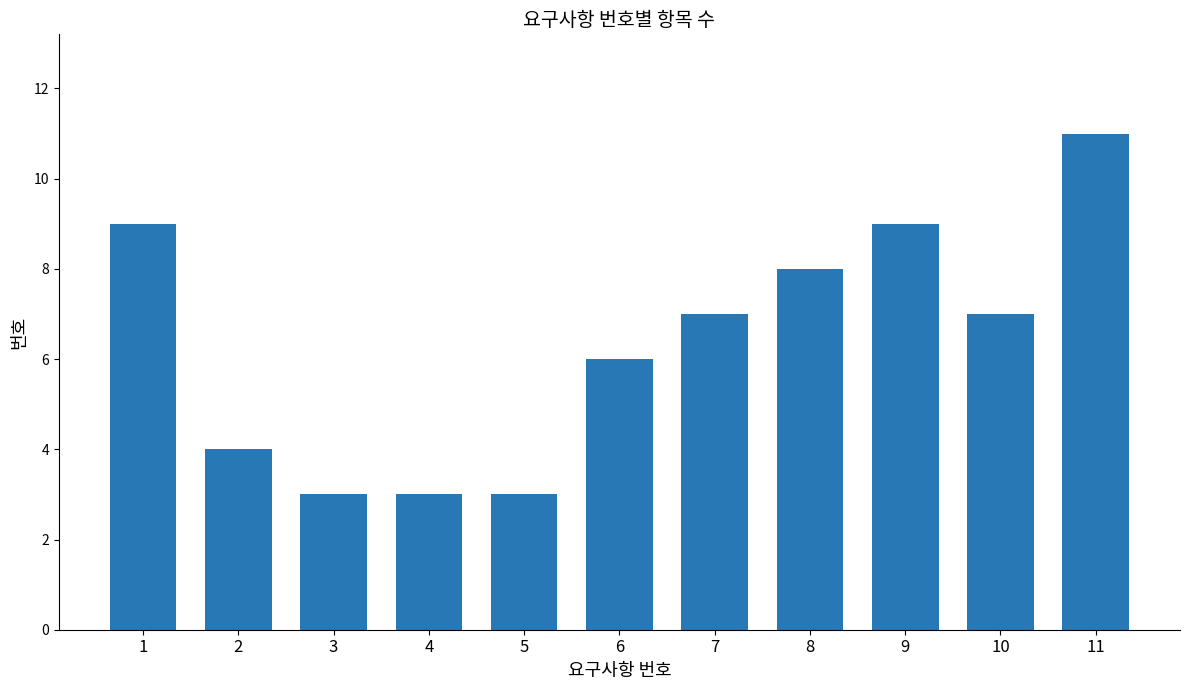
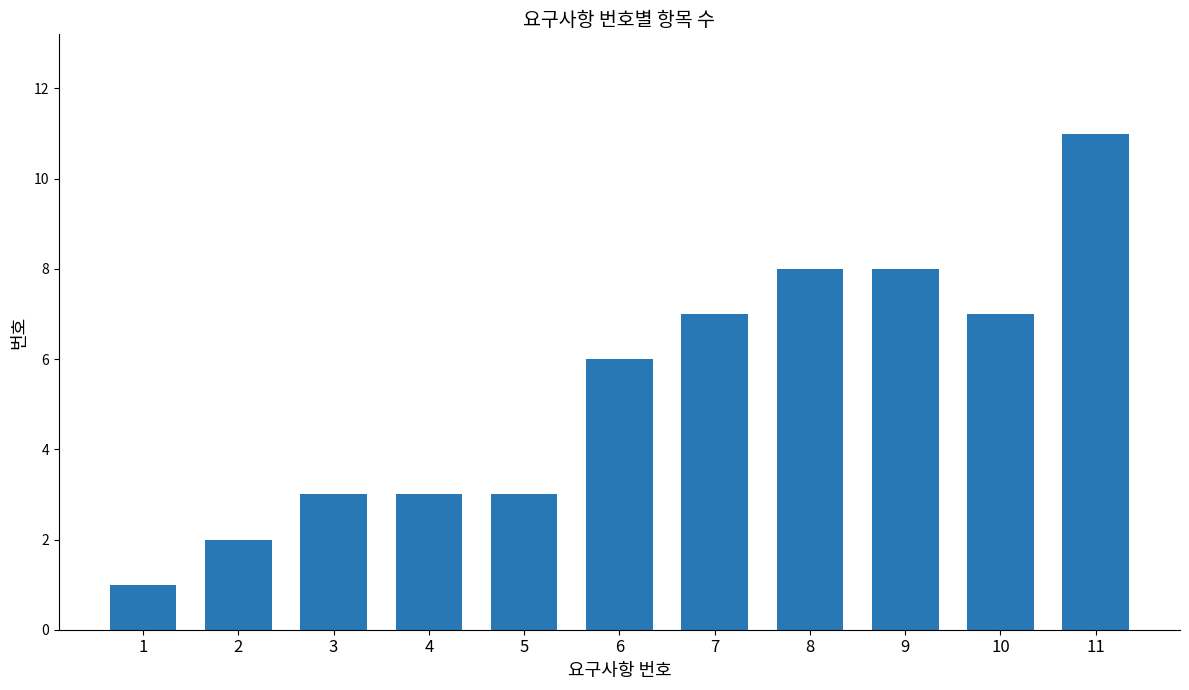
1: 9 -> 1
2: 4 -> 2
9: 9 -> 8
